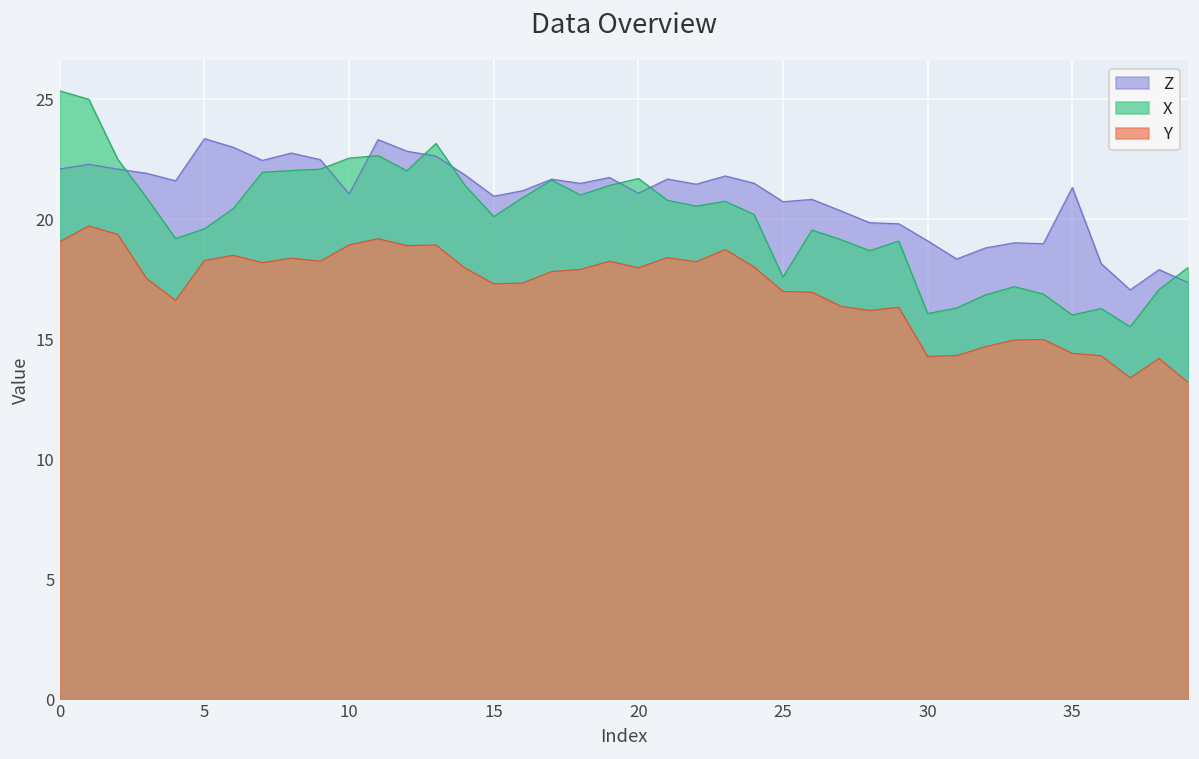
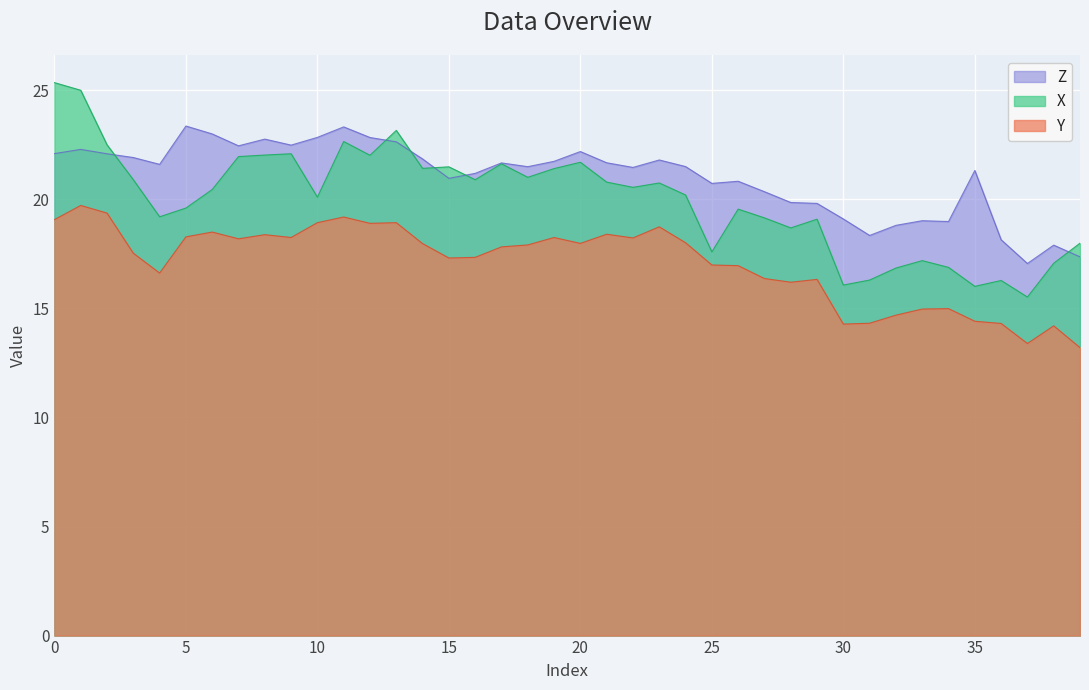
Z, 10: 21.1 -> 22.8
X, 10: 22.6 -> 20.1
X, 15: 20.1 -> 21.5
Z, 20: 21.1 -> 22.2
